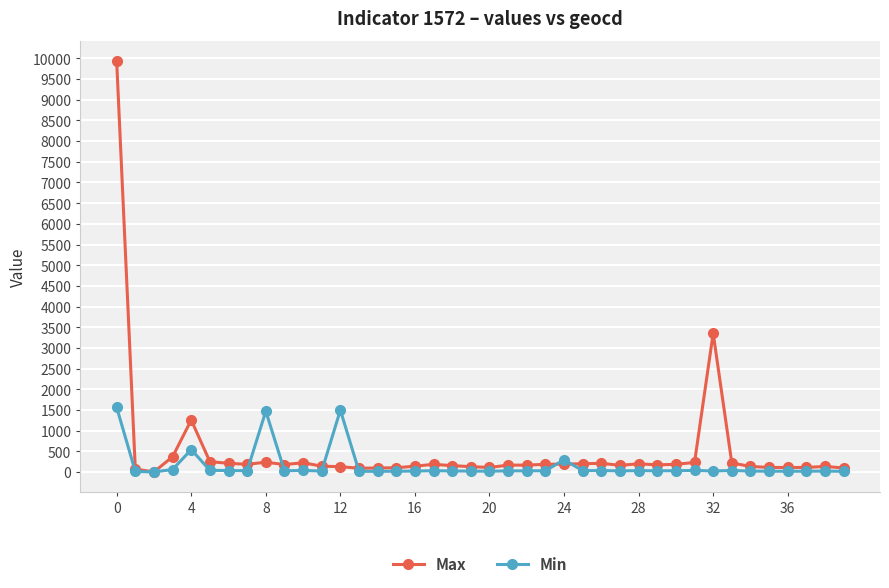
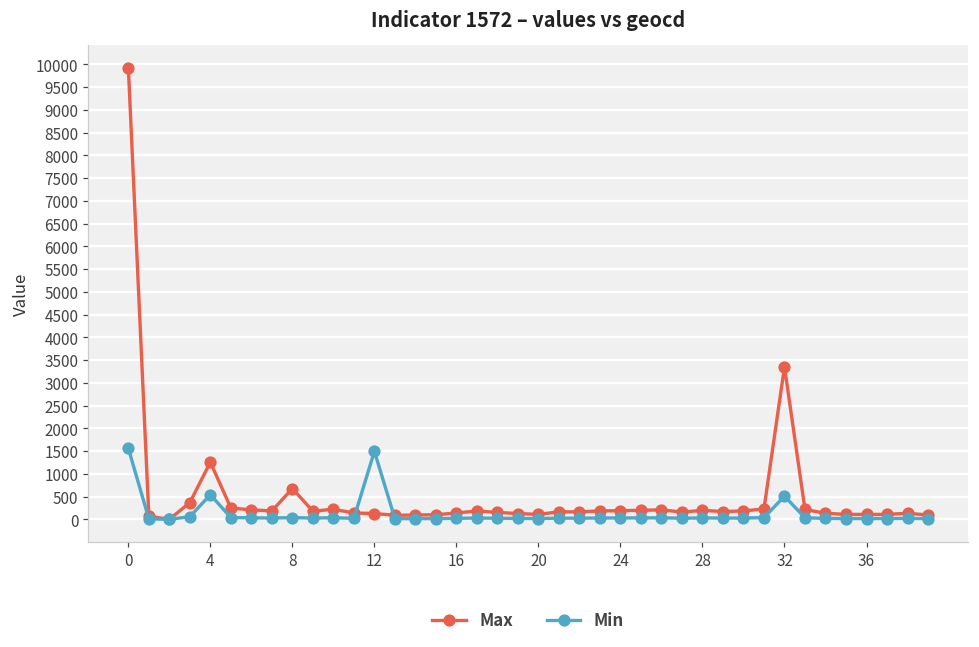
Max, 8: 200 -> 700
Min, 8: 1500 -> 0
Min, 24: 300 -> 0
Min, 32: 0 -> 500
